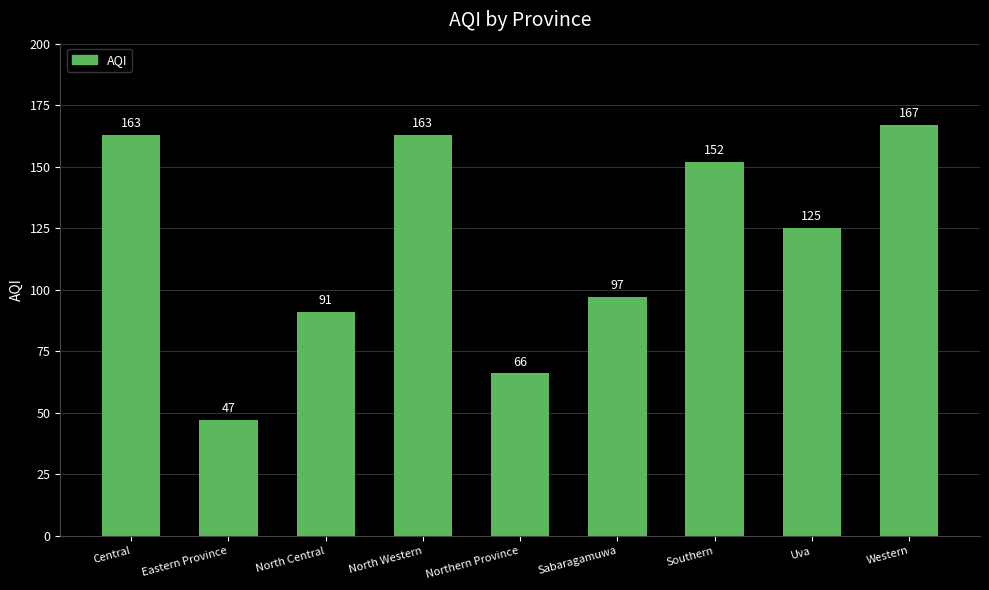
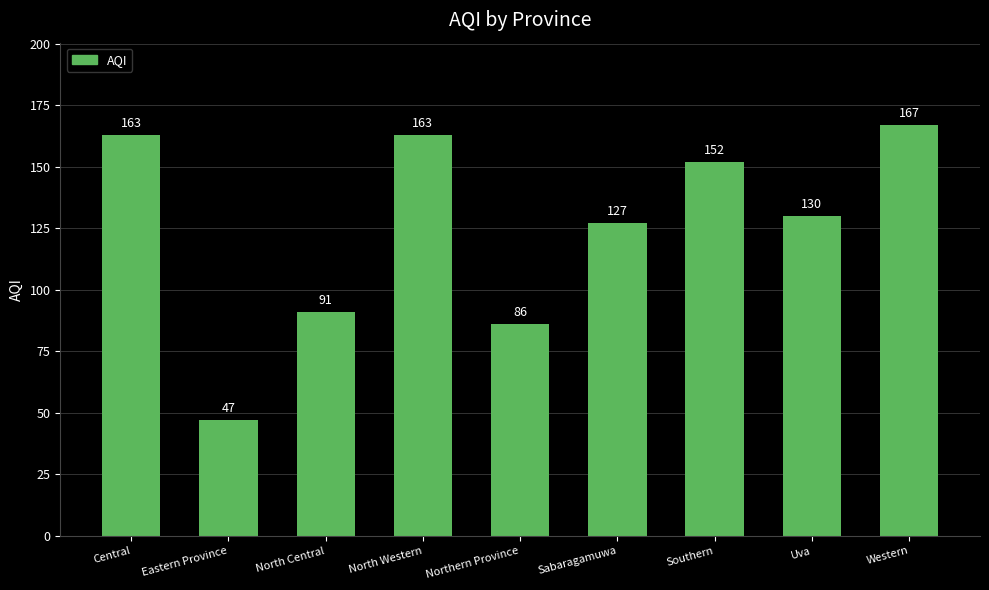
Northern Province: 66 -> 86
Sabaragamuwa: 97 -> 127
Uva: 125 -> 130
